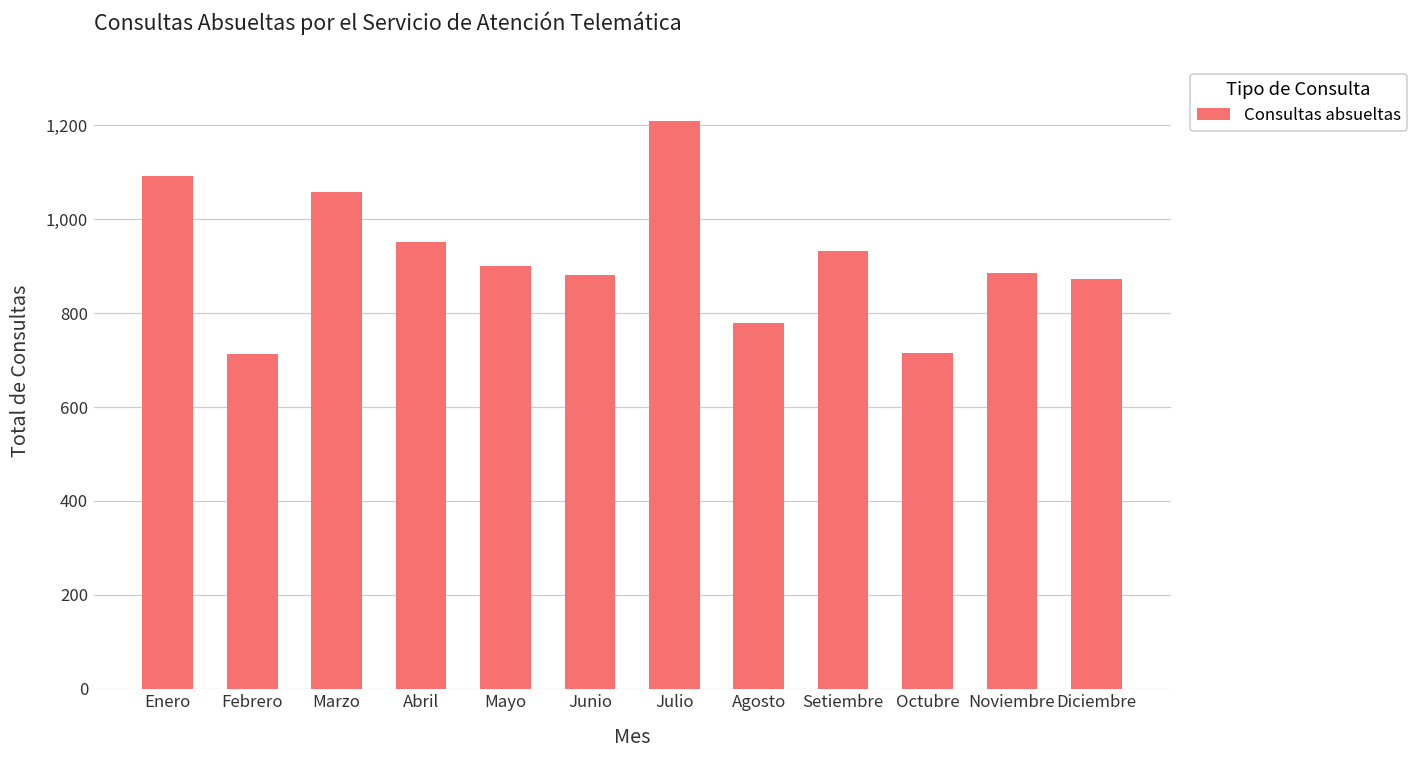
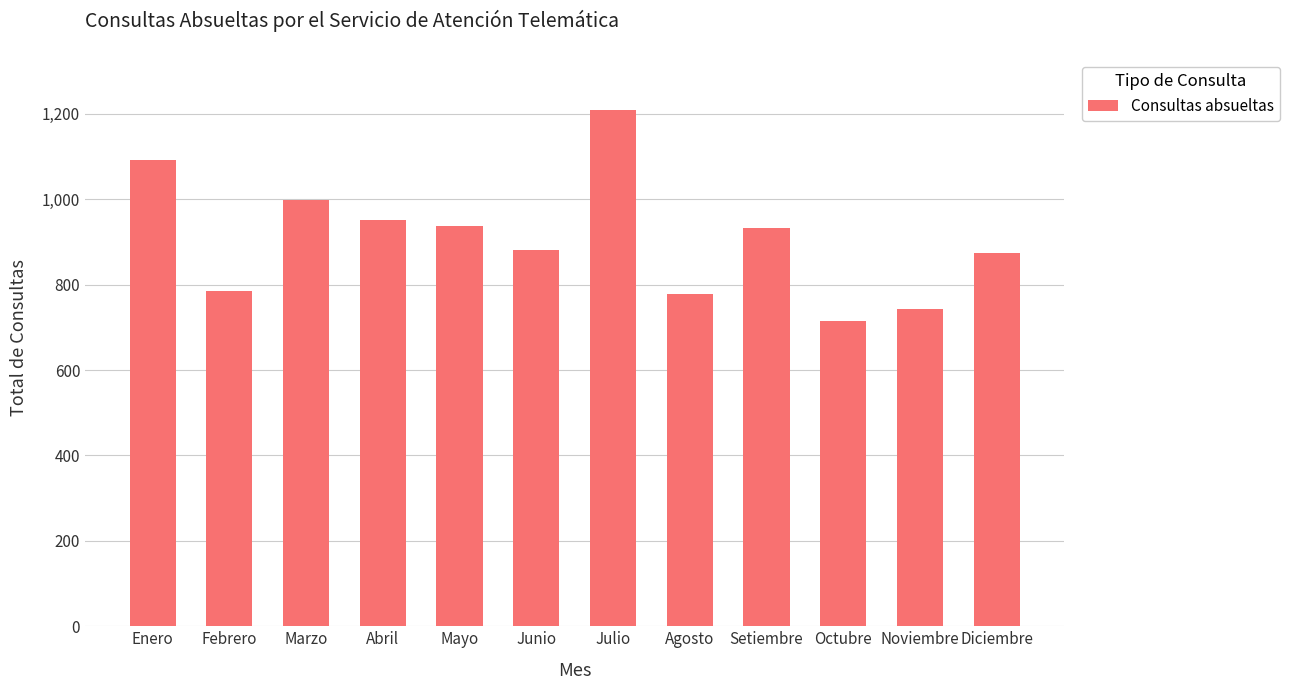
Febrero: 710 -> 790
Marzo: 1,060 -> 1,000
Mayo: 900 -> 940
Noviembre: 890 -> 740
